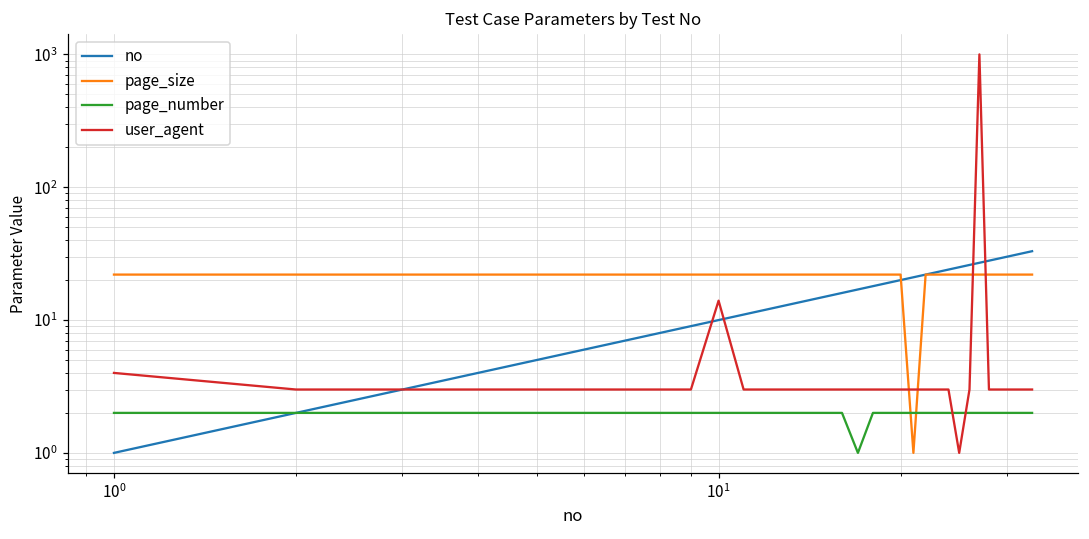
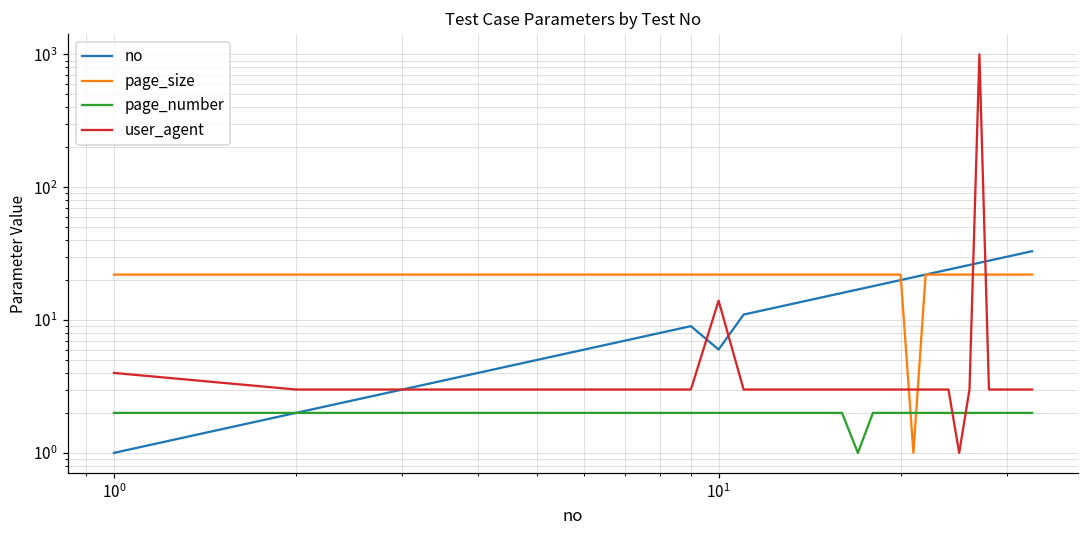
no, 10^1: 10 -> 6
